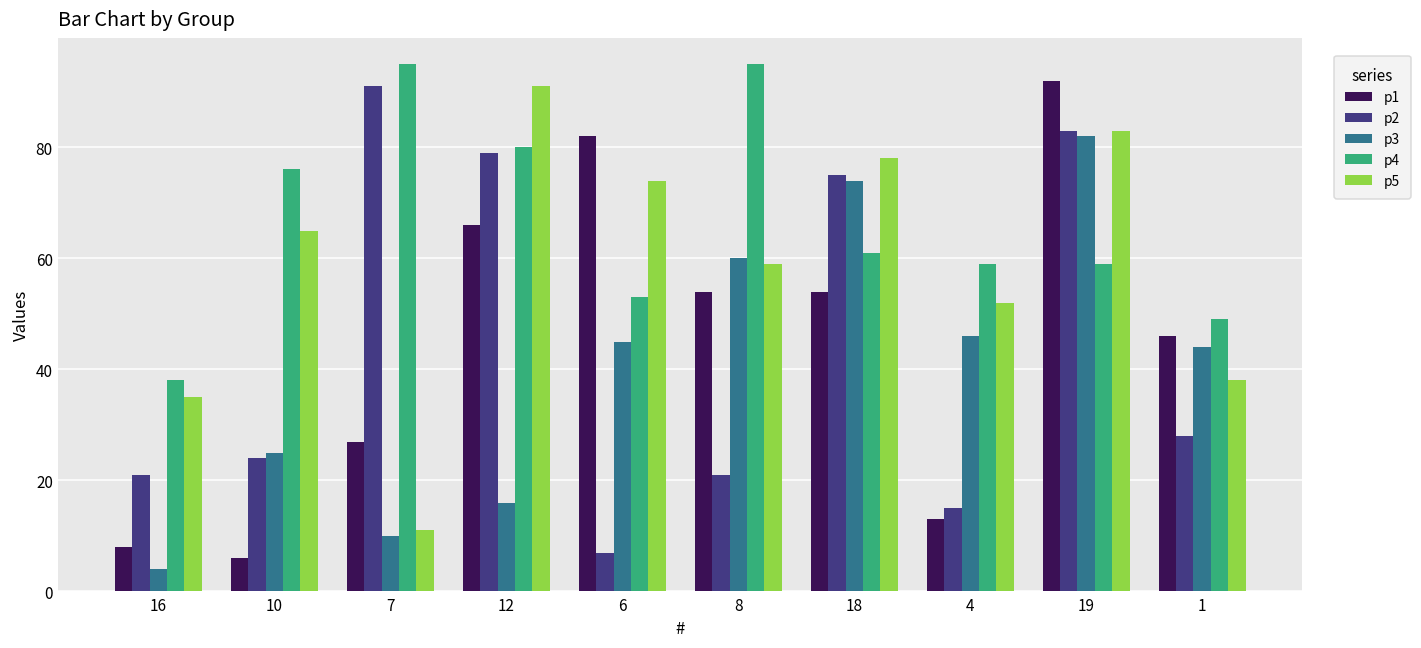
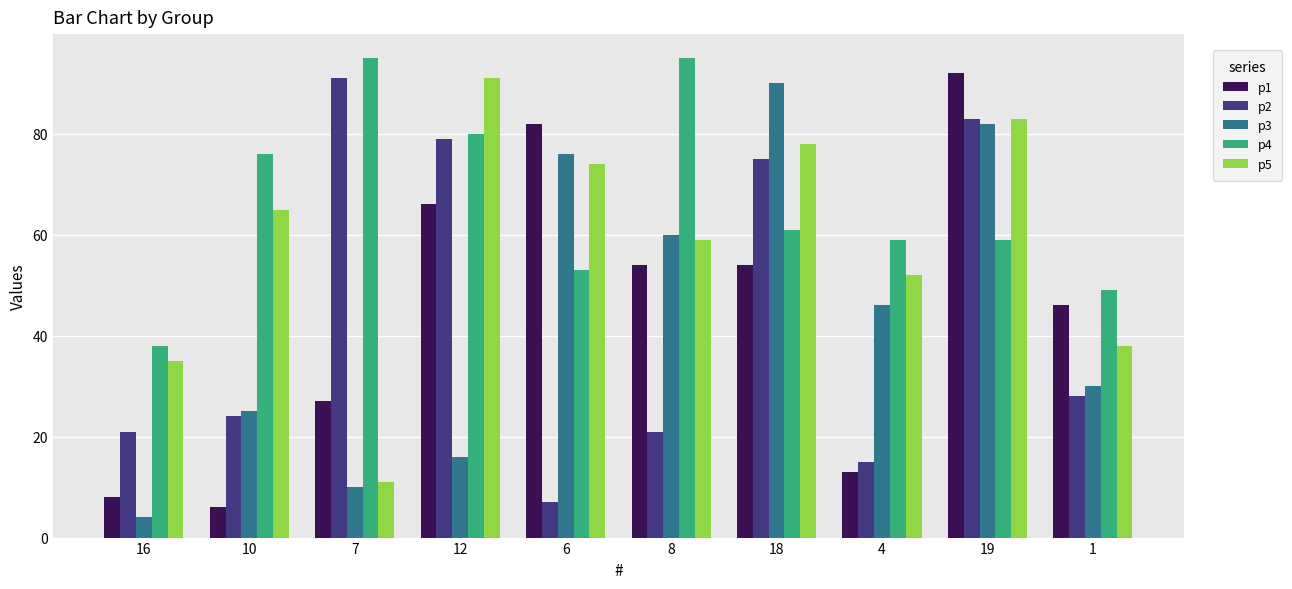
p3, 6: 45 -> 76
p3, 18: 74 -> 90
p3, 1: 44 -> 30
